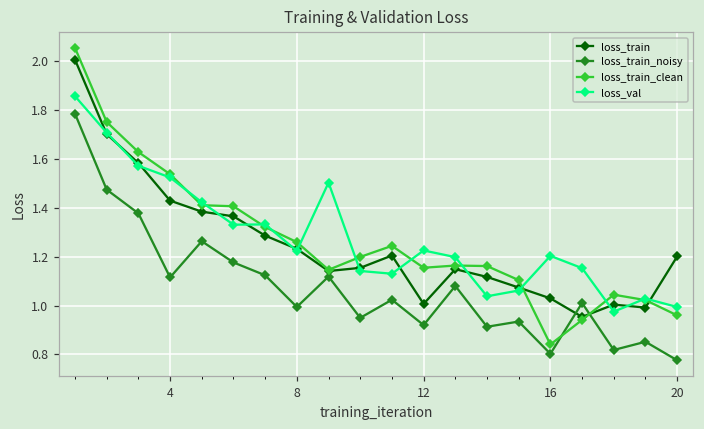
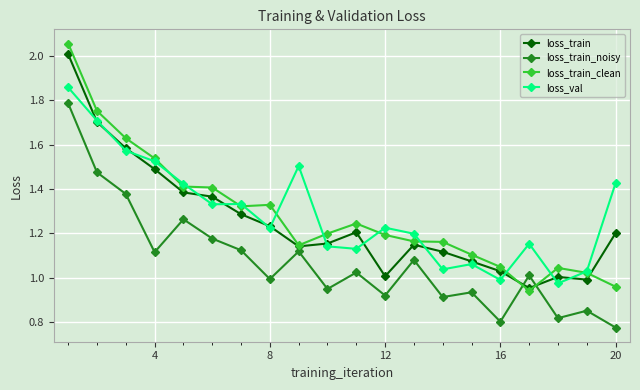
loss_train, 4: 1.43 -> 1.49
loss_train_clean, 8: 1.26 -> 1.33
loss_train_clean, 12: 1.15 -> 1.19
loss_train_clean, 16: 0.84 -> 1.05
loss_val, 16: 1.20 -> 0.99
loss_val, 20: 0.99 -> 1.43
